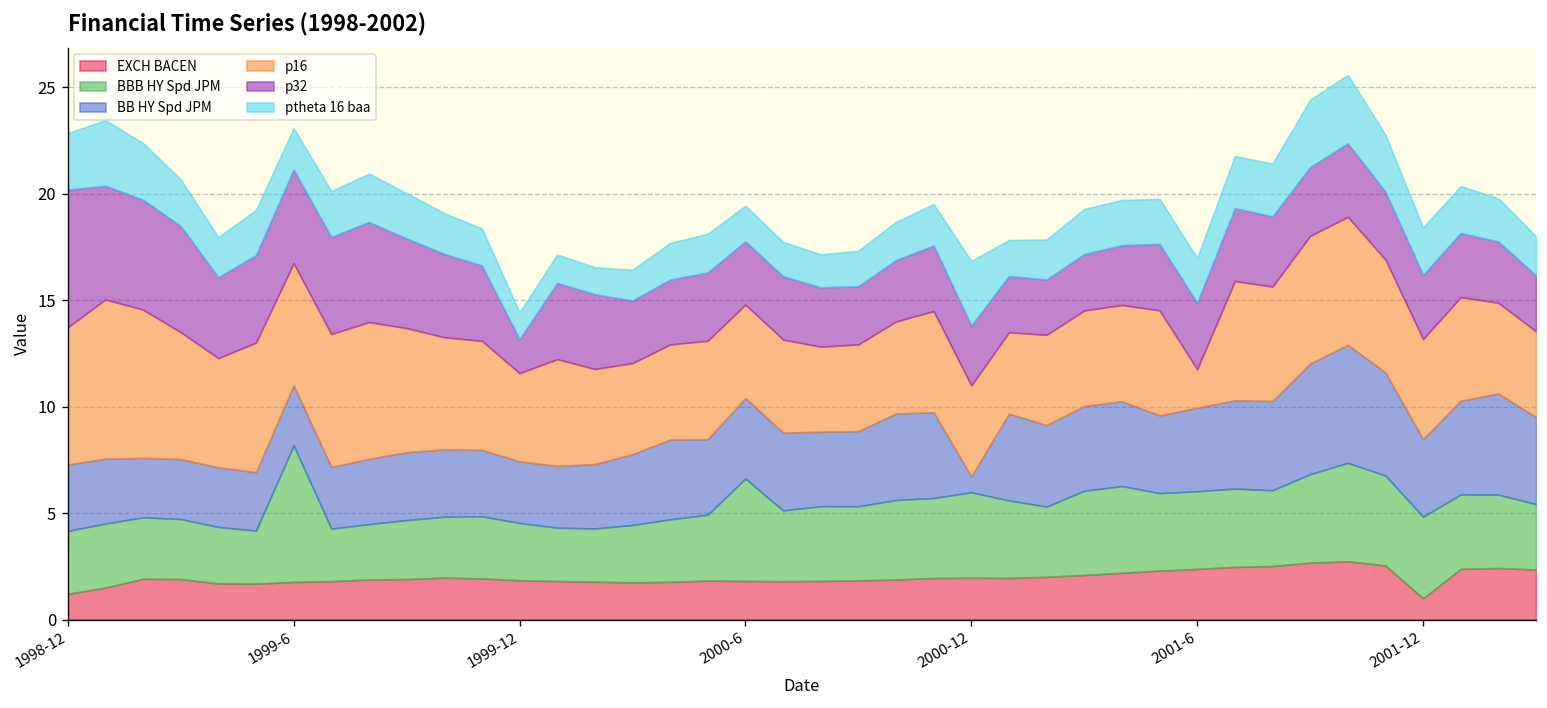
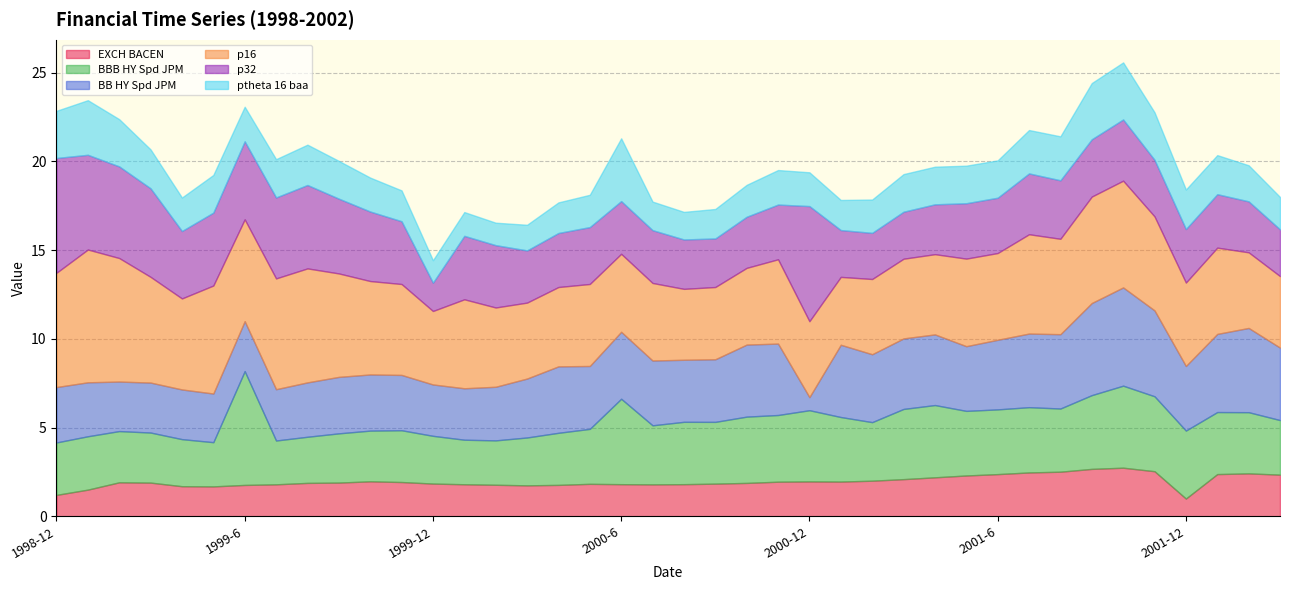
ptheta 16 baa, 2000-6: 1.7 -> 3.5
p32, 2000-12: 2.8 -> 6.5
ptheta 16 baa, 2000-12: 3.0 -> 1.9
p16, 2001-6: 1.8 -> 4.9
